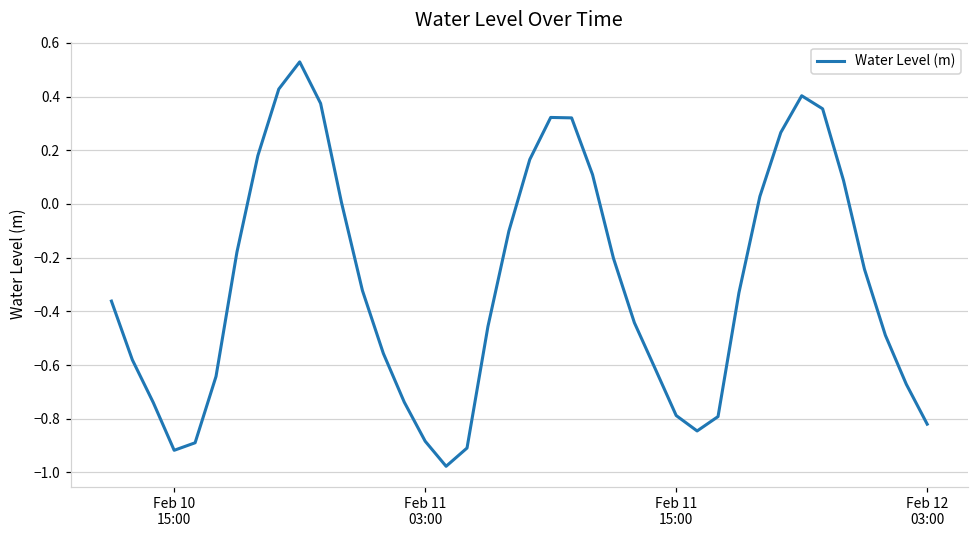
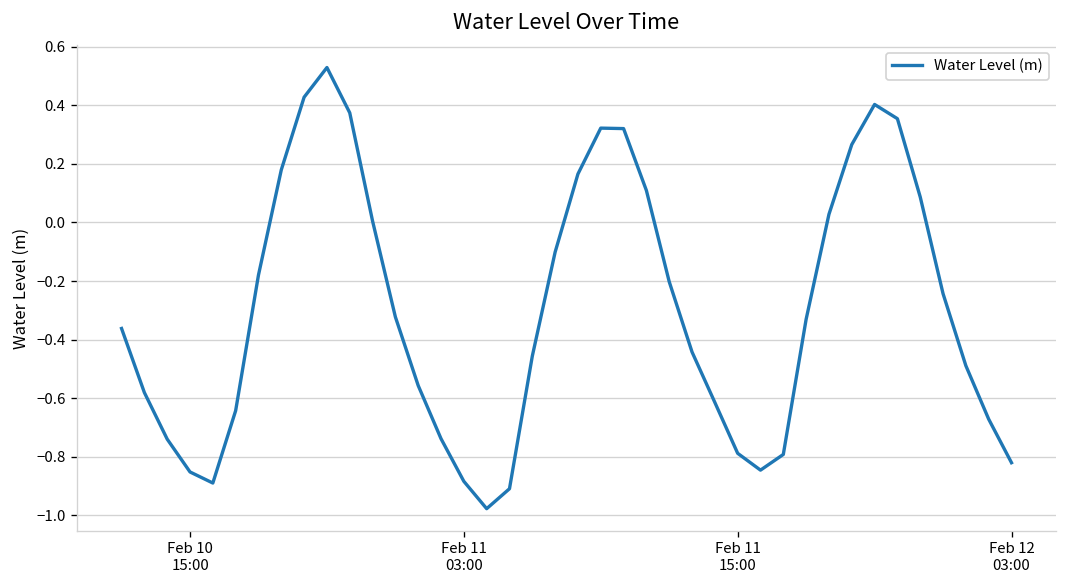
Feb 10 15:00: -0.92 -> -0.85
